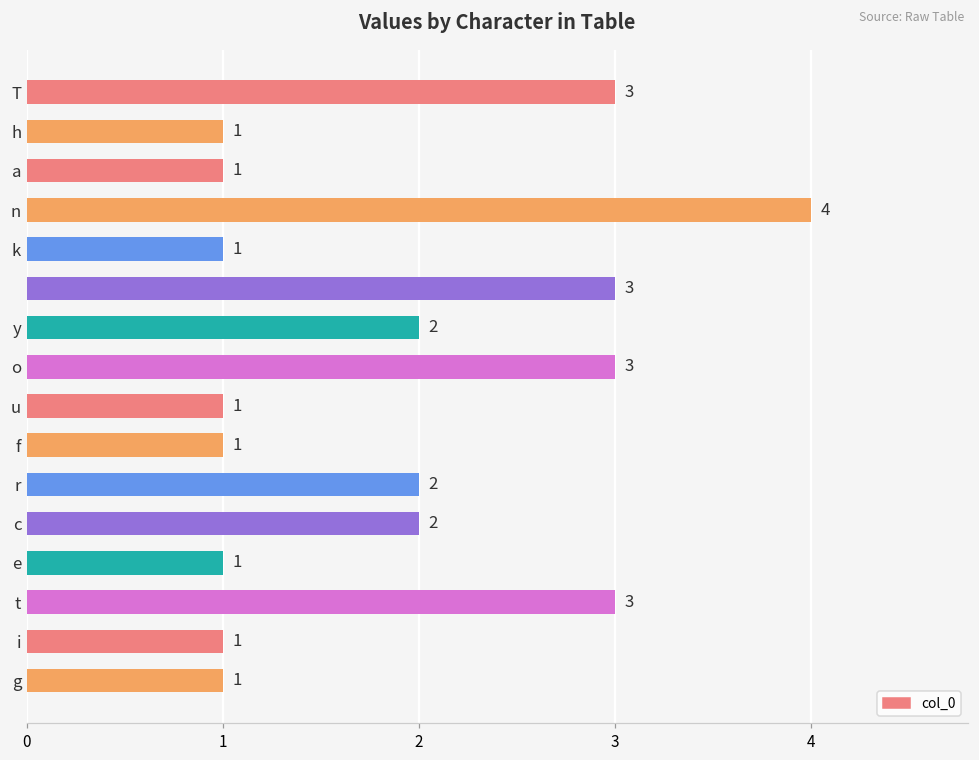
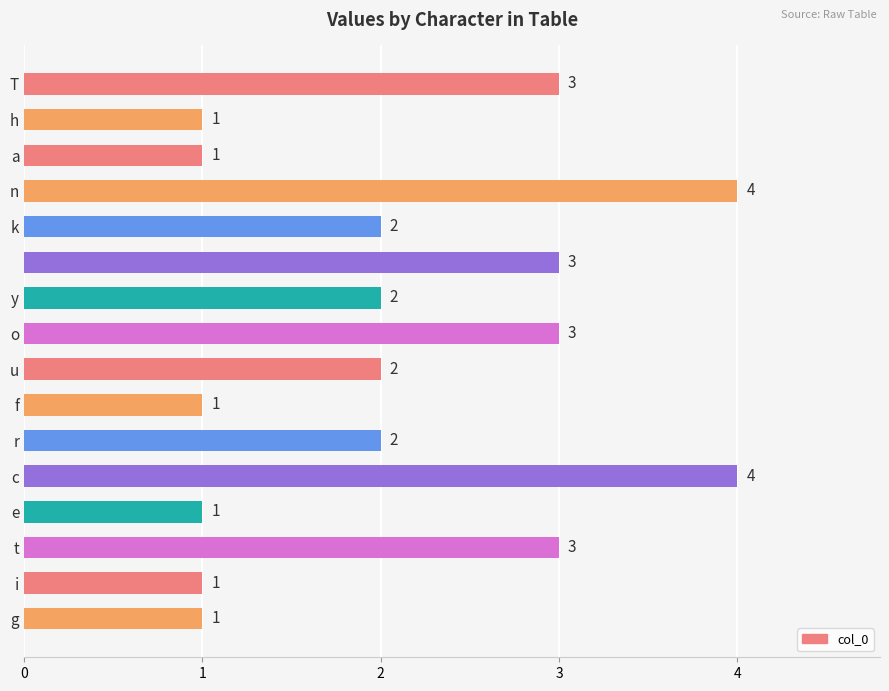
k: 1 -> 2
u: 1 -> 2
c: 2 -> 4
